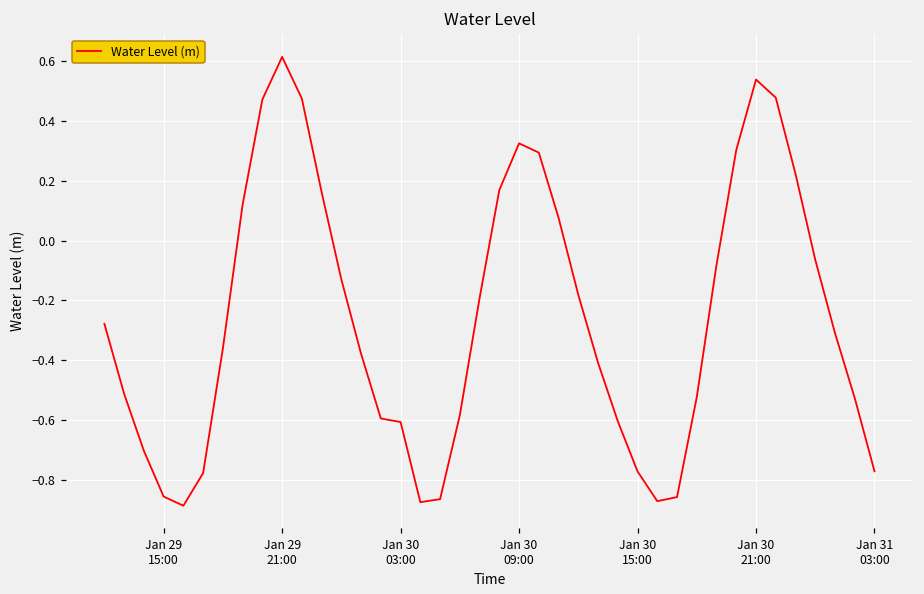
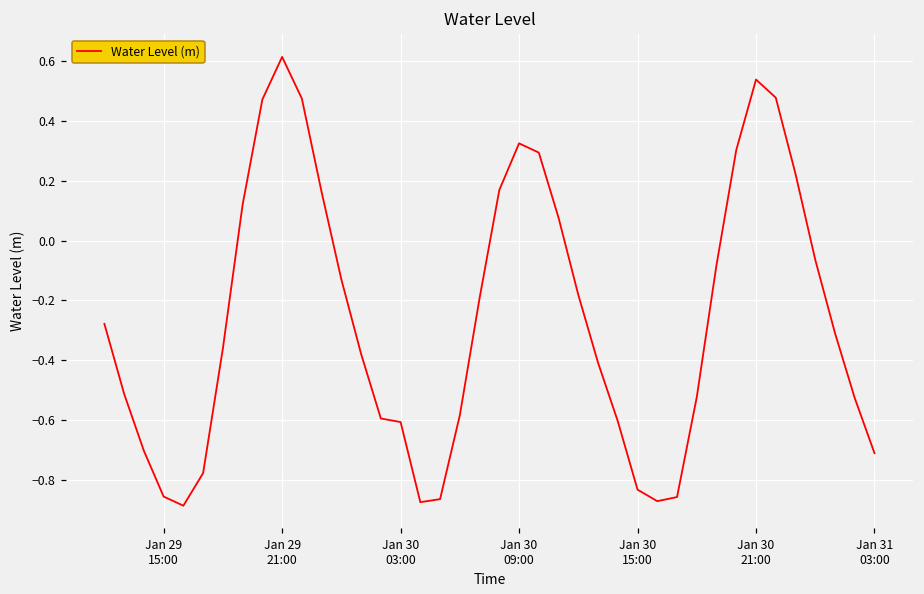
Jan 30 15:00: -0.77 -> -0.83
Jan 31 03:00: -0.77 -> -0.71
